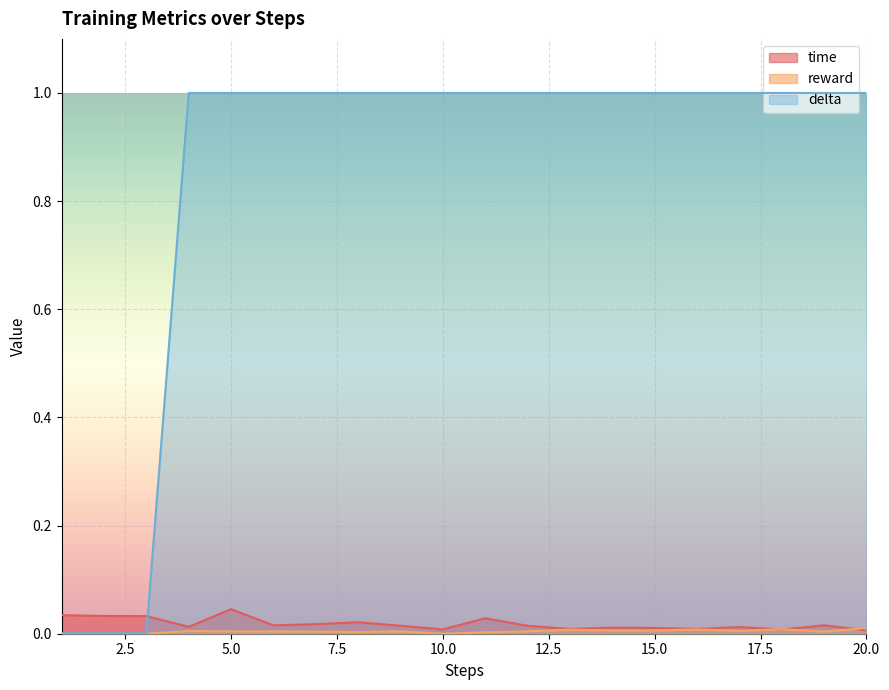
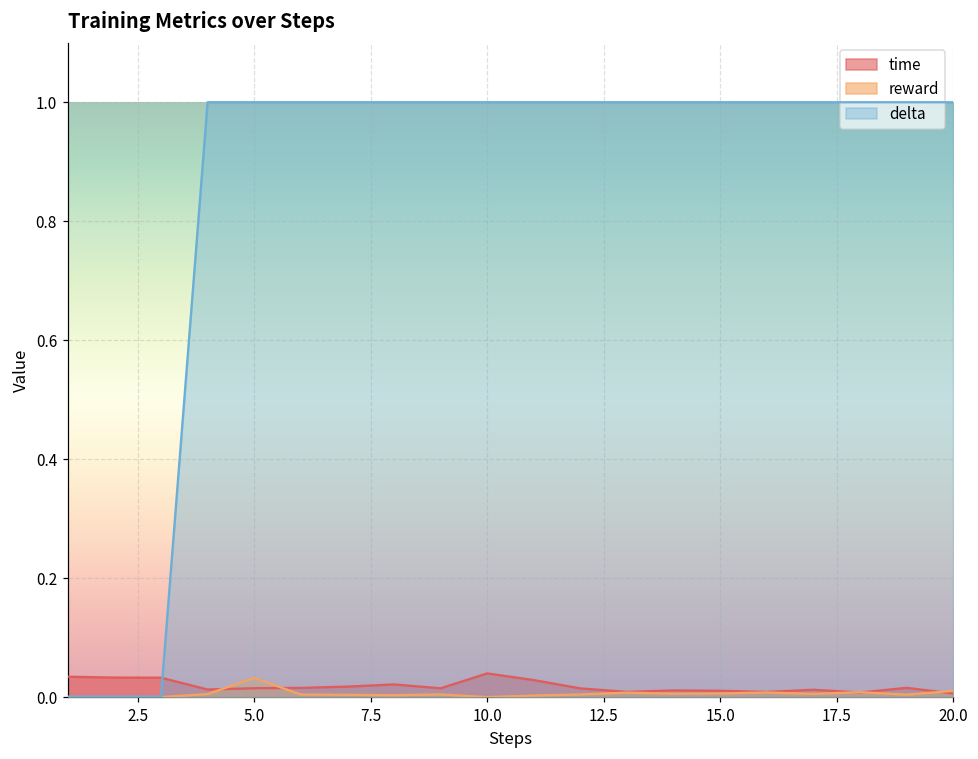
time, 5.0: 0.05 -> 0.01
reward, 5.0: 0.00 -> 0.03
time, 10.0: 0.01 -> 0.04
